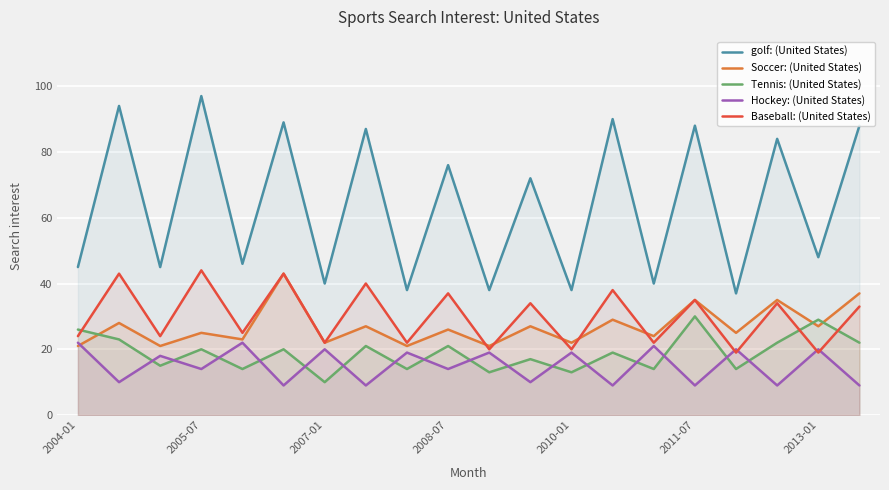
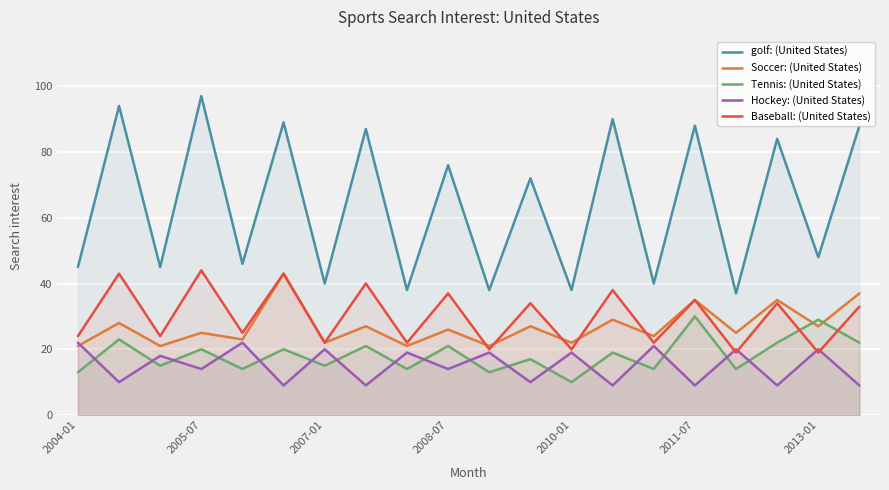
Tennis: (United States), 2004-01: 26 -> 13
Tennis: (United States), 2007-01: 10 -> 15
Tennis: (United States), 2010-01: 13 -> 10
